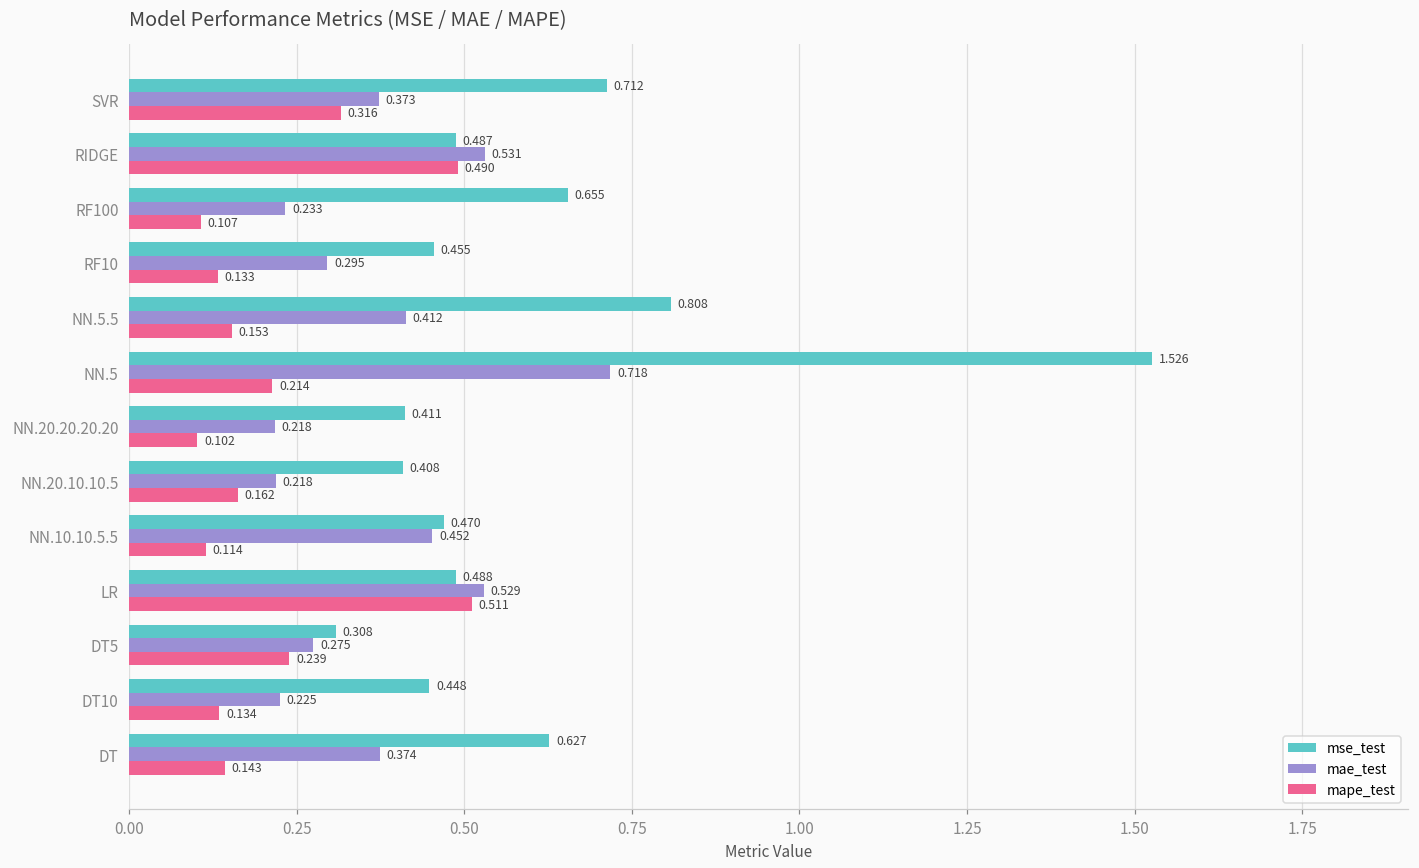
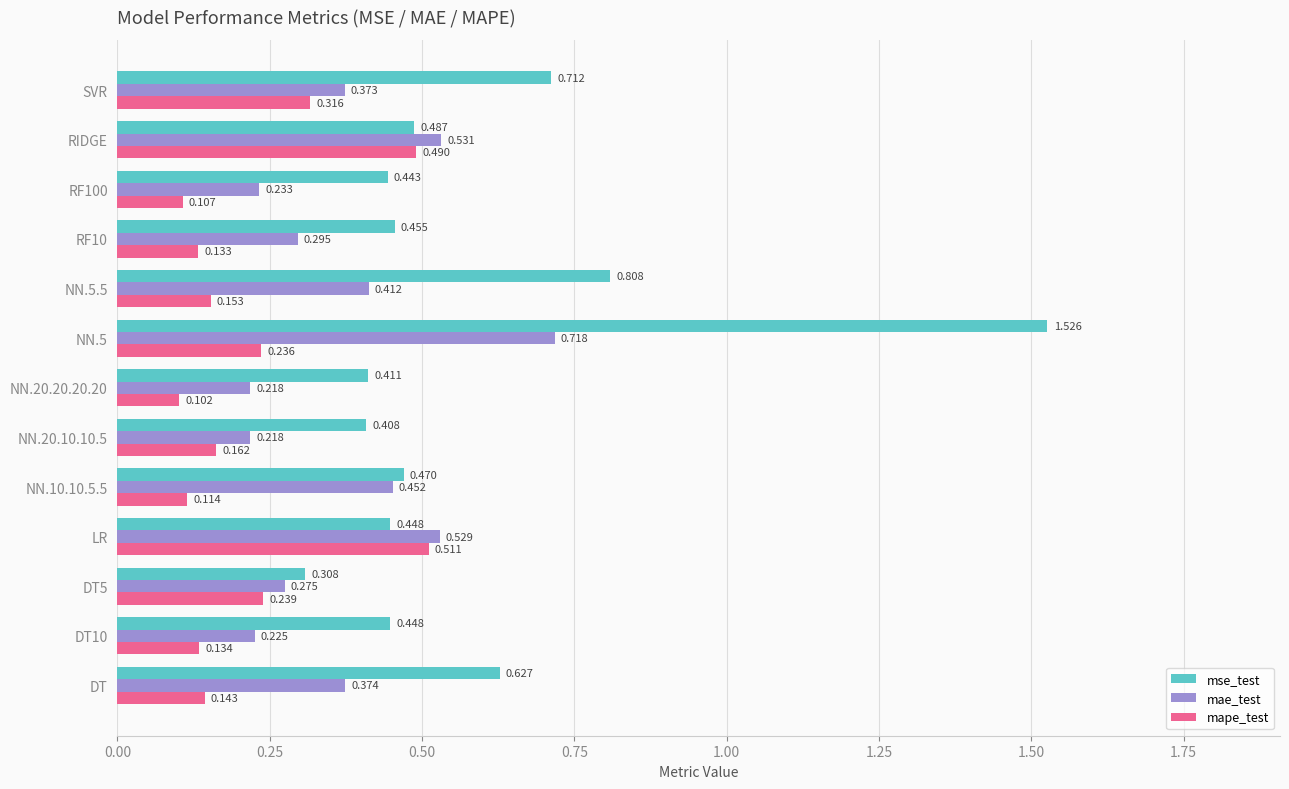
mse_test, RF100: 0.655 -> 0.443
mape_test, NN.5: 0.214 -> 0.236
mse_test, LR: 0.488 -> 0.448
